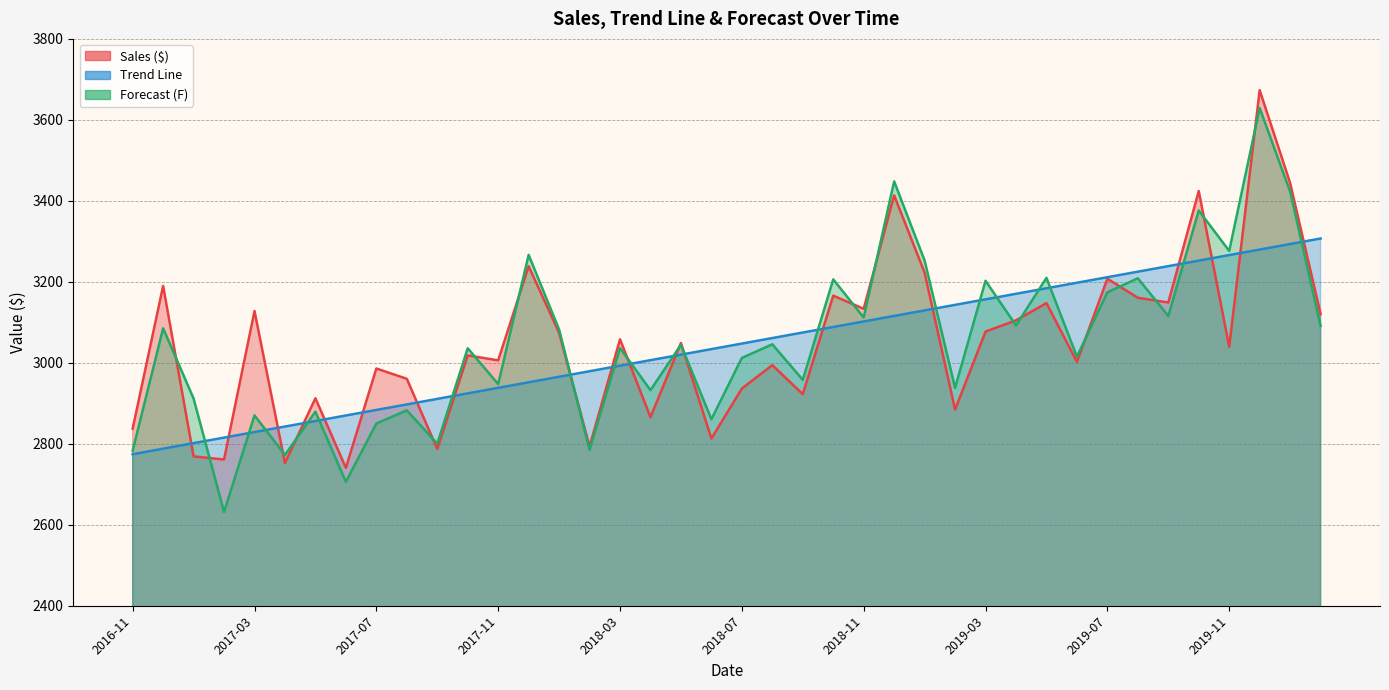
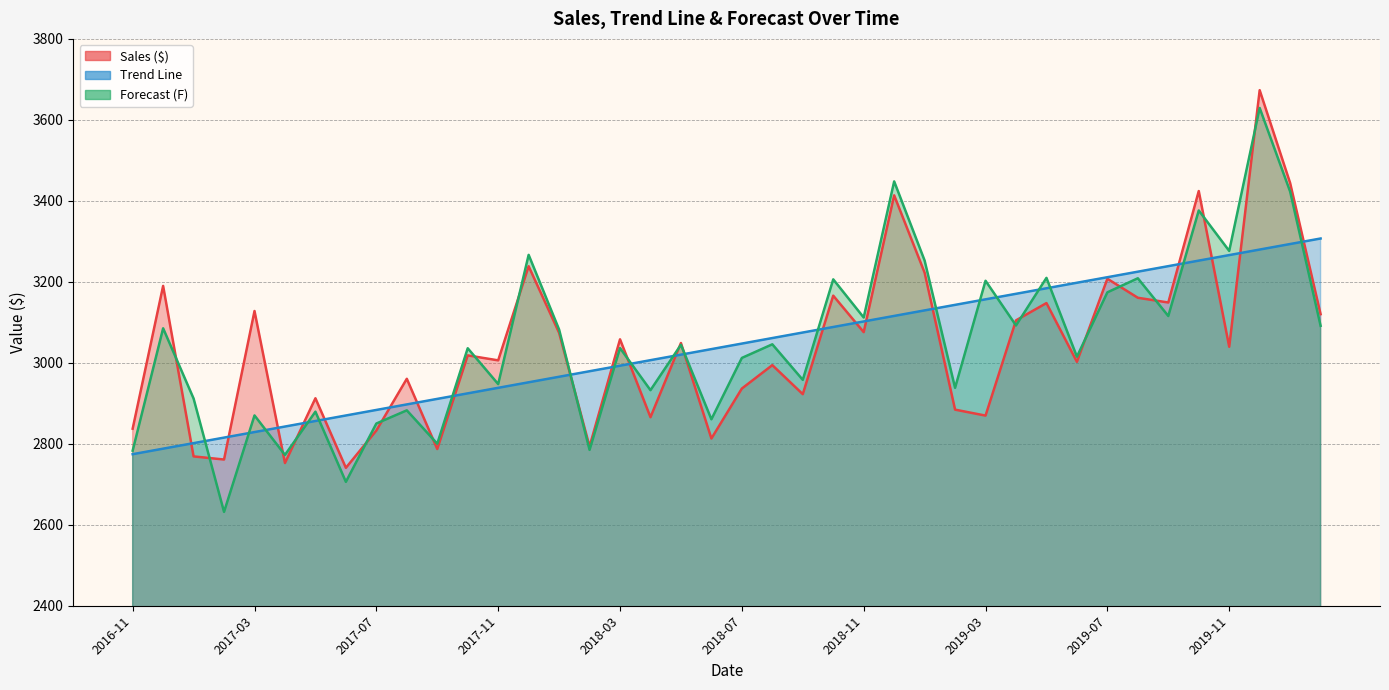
Sales ($), 2017-07: 2990 -> 2830
Sales ($), 2018-11: 3130 -> 3080
Sales ($), 2019-03: 3080 -> 2870
